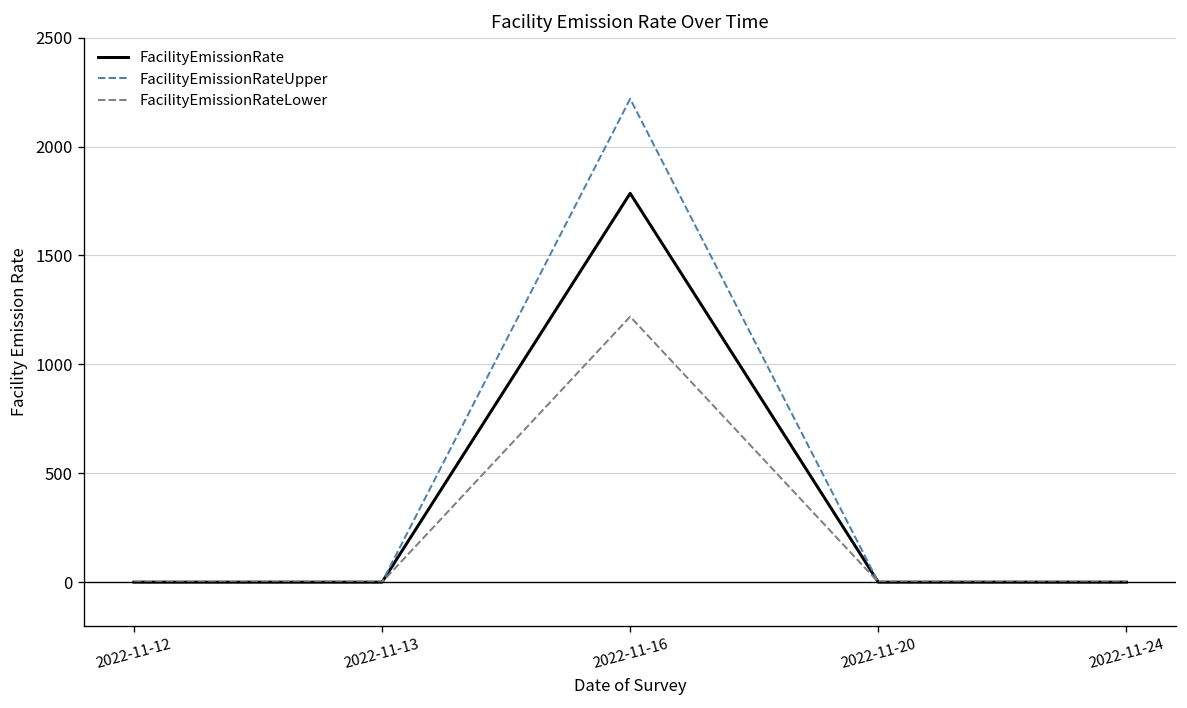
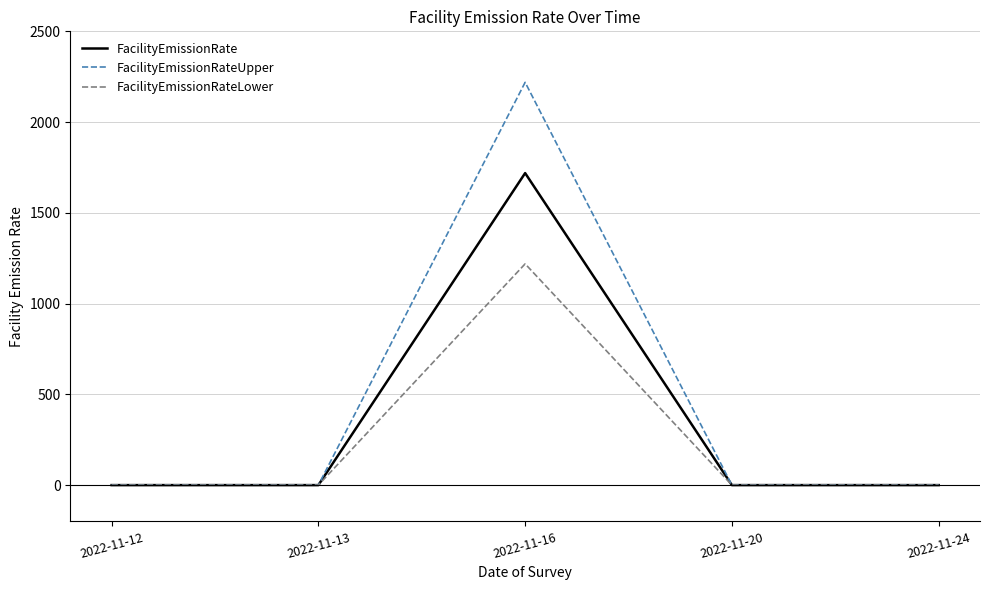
FacilityEmissionRate, 2022-11-16: 1790 -> 1720
